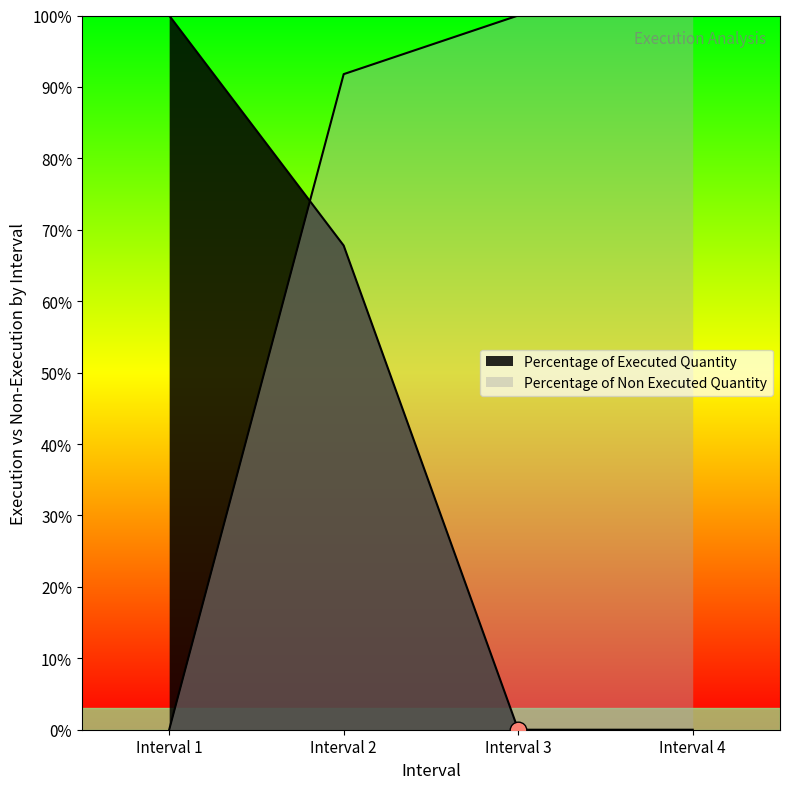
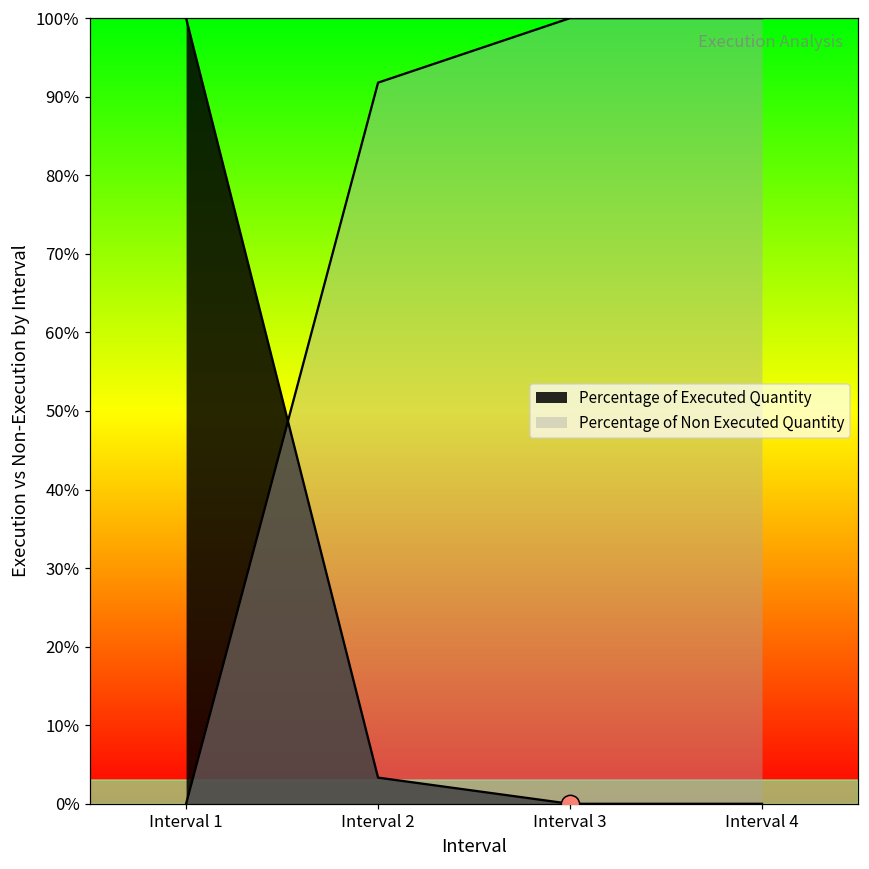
Percentage of Executed Quantity, Interval 2: 68% -> 3%
